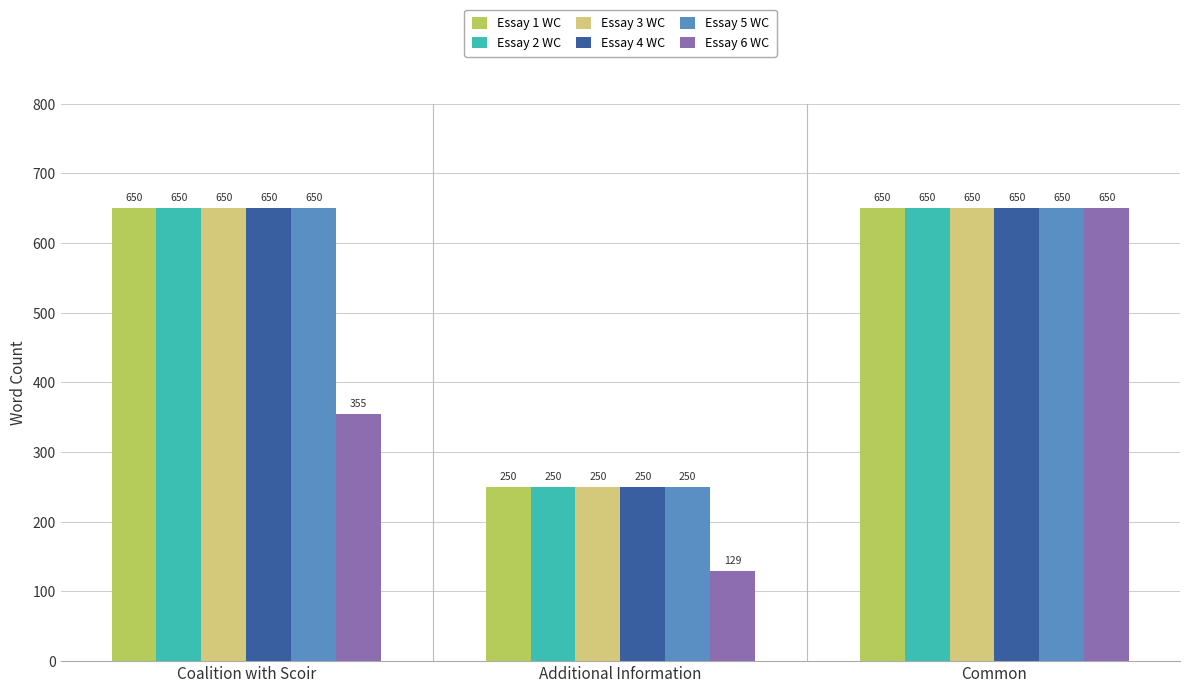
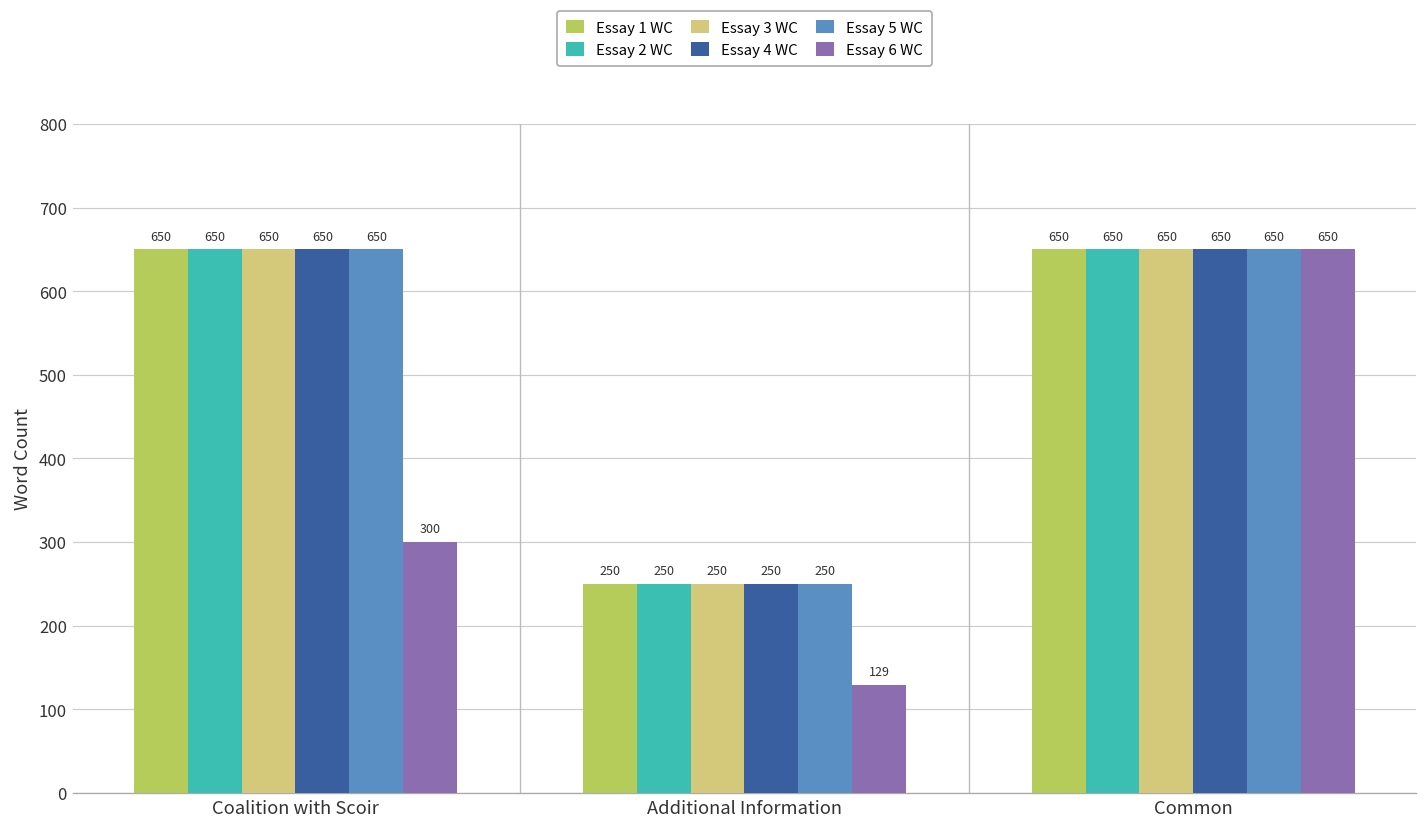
Essay 6 WC, Coalition with Scoir: 355 -> 300
